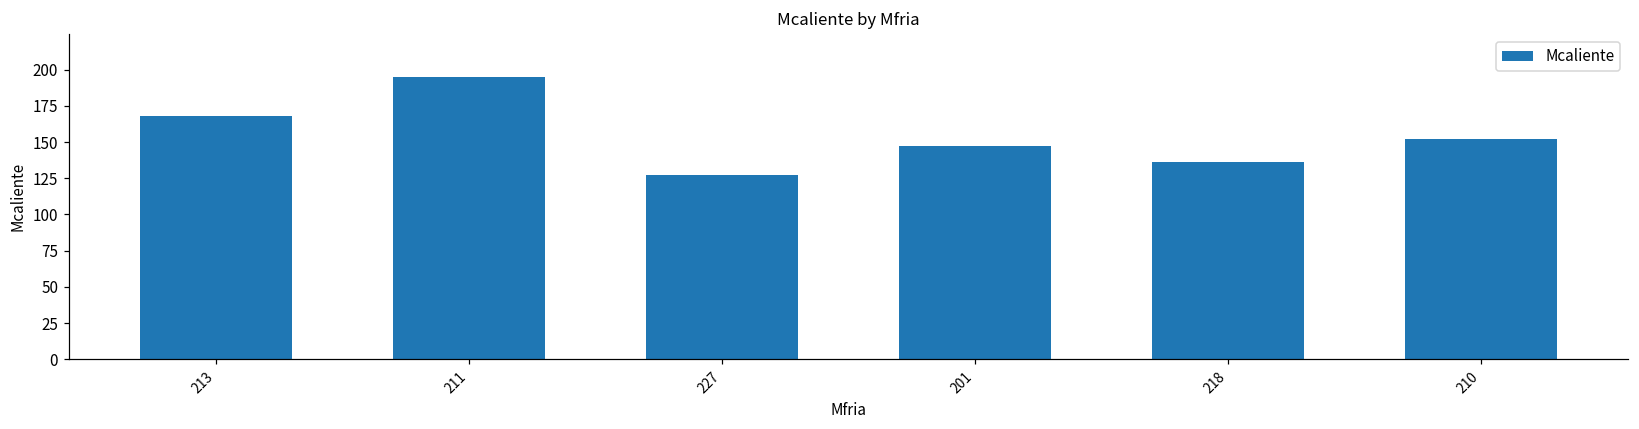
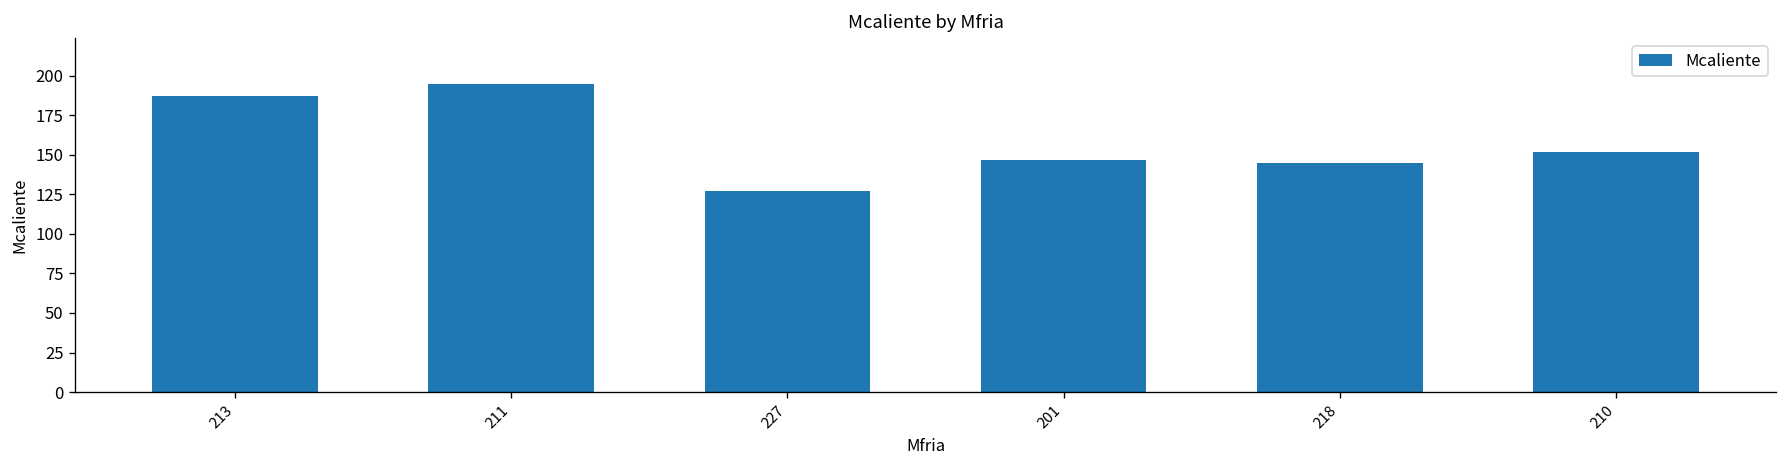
213: 168 -> 187
218: 136 -> 145
